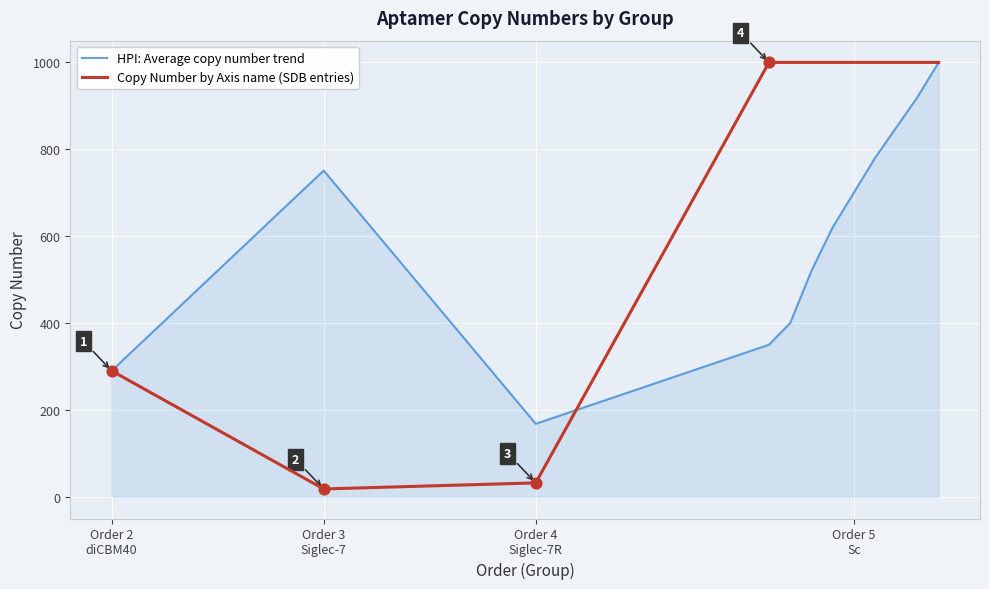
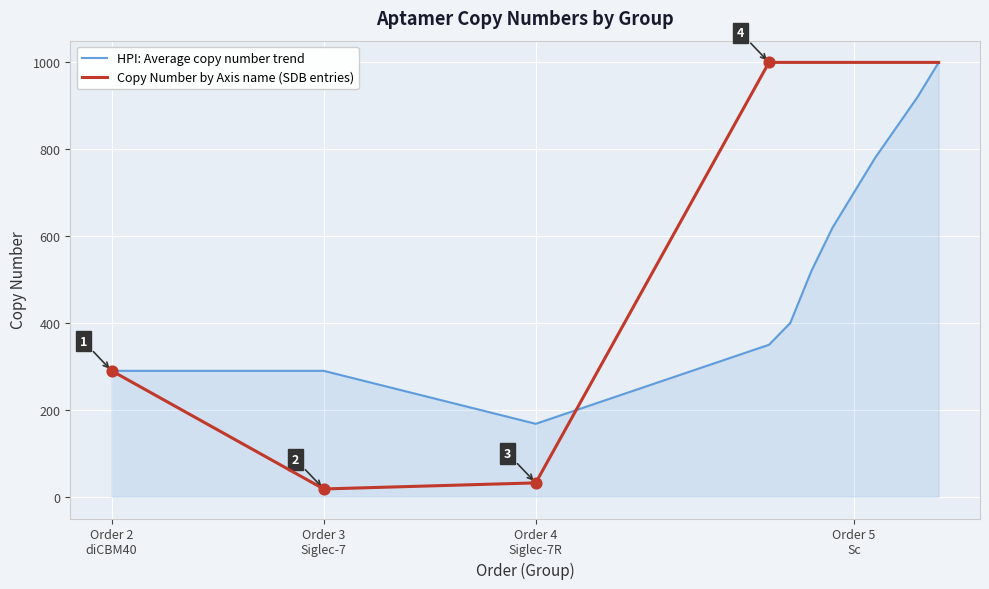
HPI: Average copy number trend, Order 3 Siglec-7: 750 -> 290
